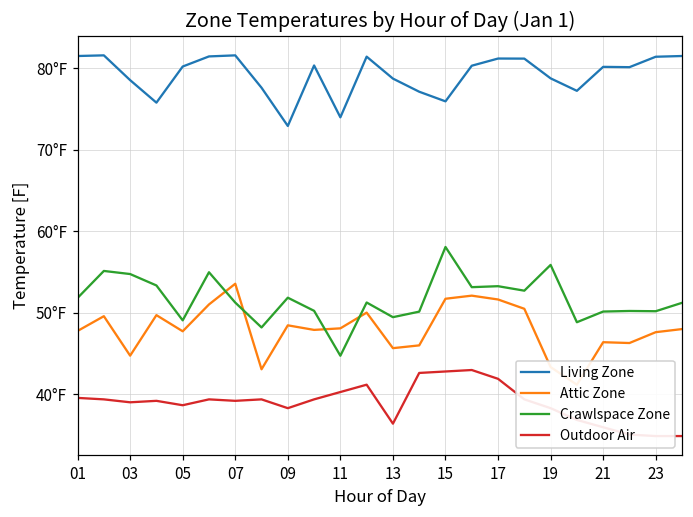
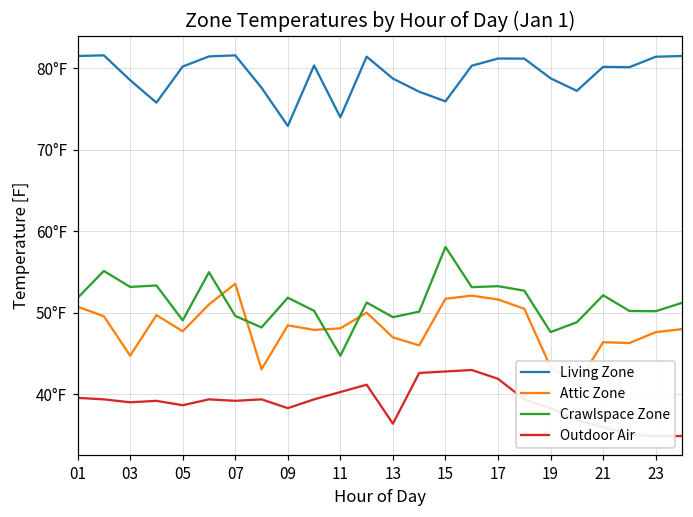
Attic Zone, 01: 48°F -> 51°F
Crawlspace Zone, 03: 55°F -> 53°F
Crawlspace Zone, 07: 51°F -> 50°F
Attic Zone, 13: 46°F -> 47°F
Crawlspace Zone, 19: 56°F -> 48°F
Crawlspace Zone, 21: 50°F -> 52°F
